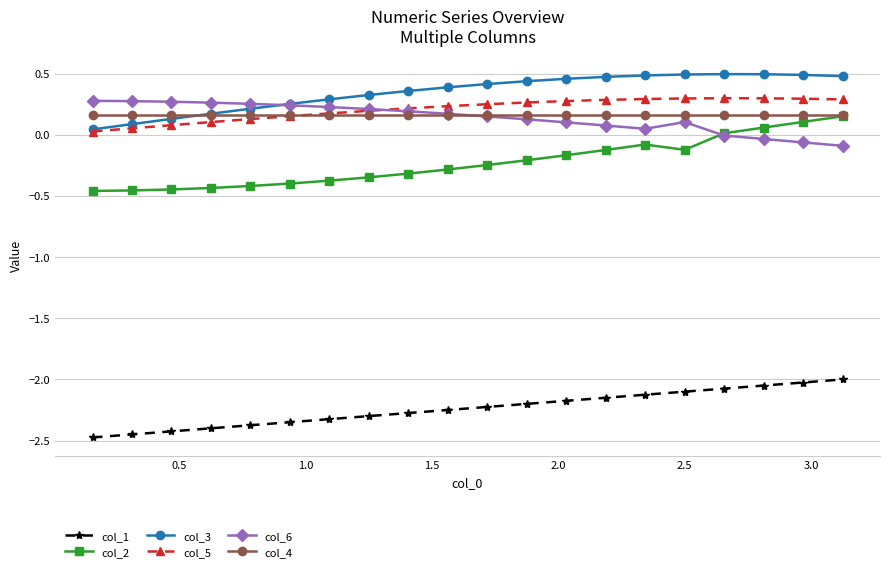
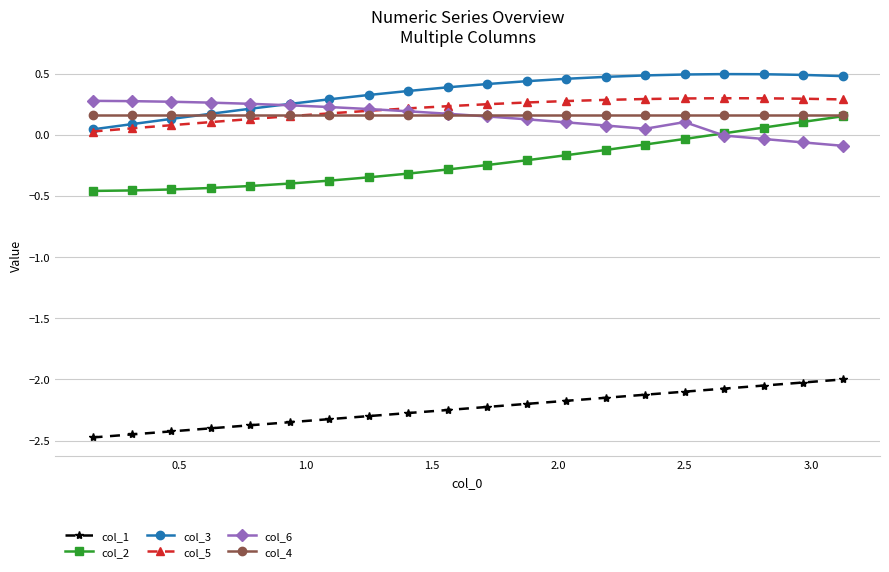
col_2, 2.5: -0.12 -> -0.03
